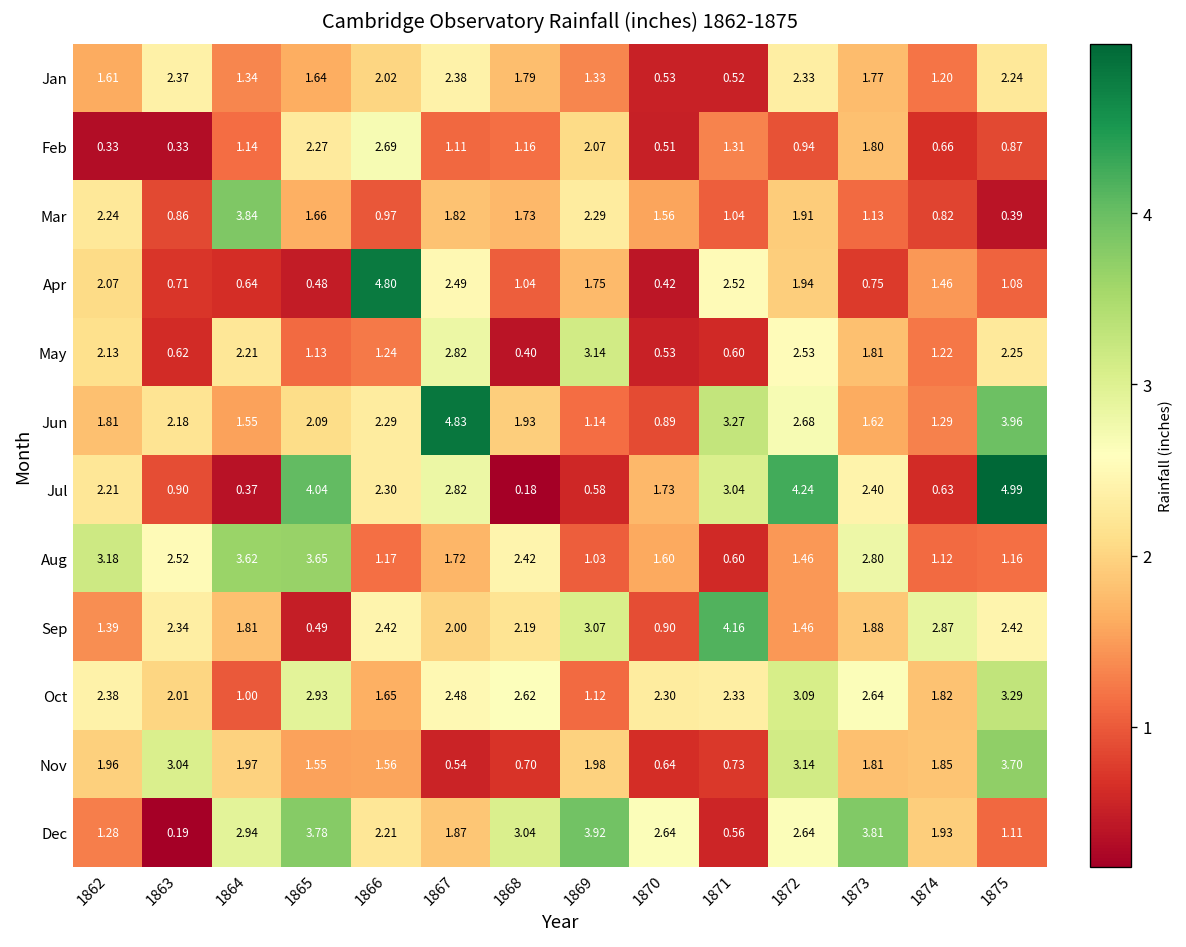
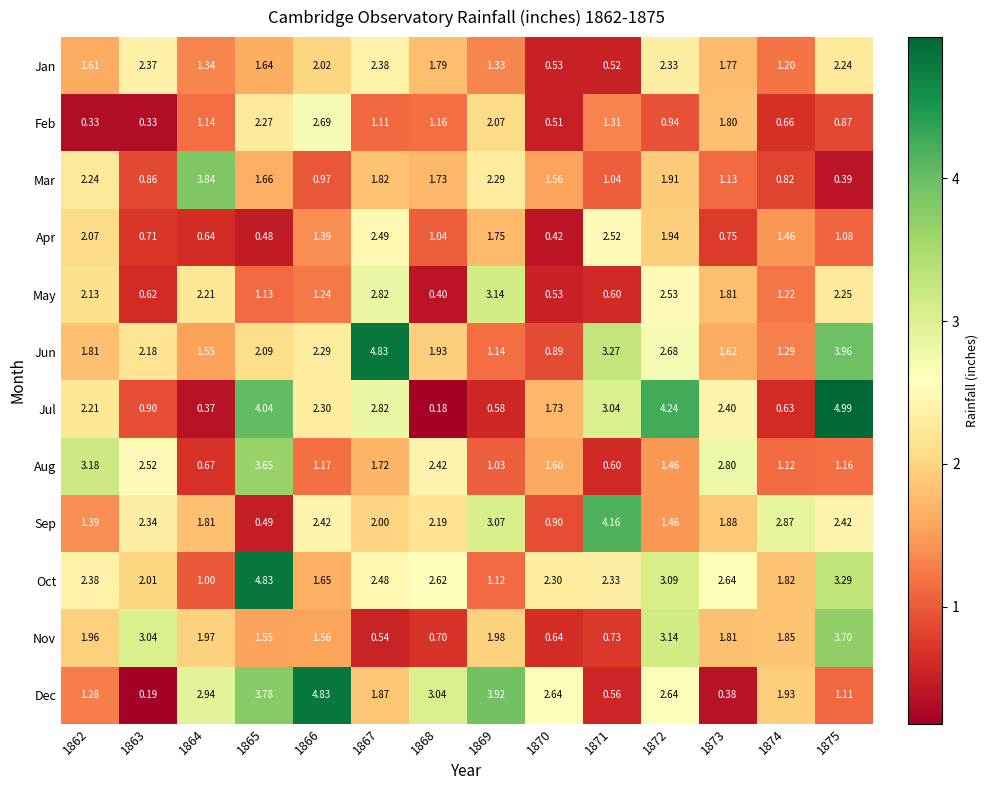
Apr, 1866: 4.80 -> 1.39
Aug, 1864: 3.62 -> 0.67
Oct, 1865: 2.93 -> 4.83
Dec, 1866: 2.21 -> 4.83
Dec, 1873: 3.81 -> 0.38
